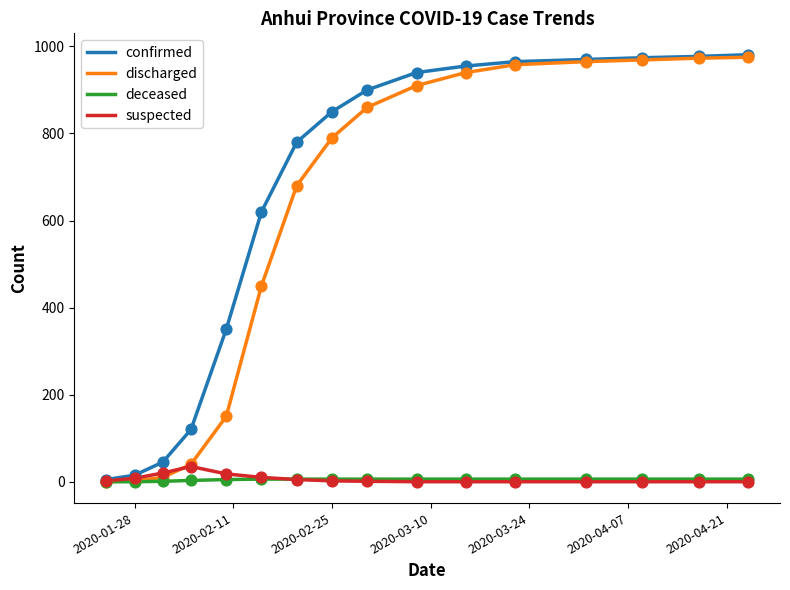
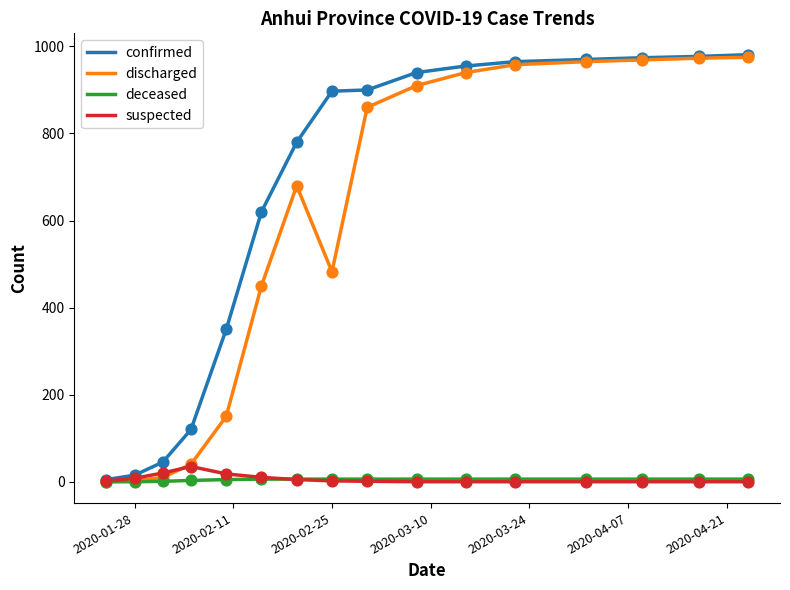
confirmed, 2020-02-25: 850 -> 900
discharged, 2020-02-25: 790 -> 480
